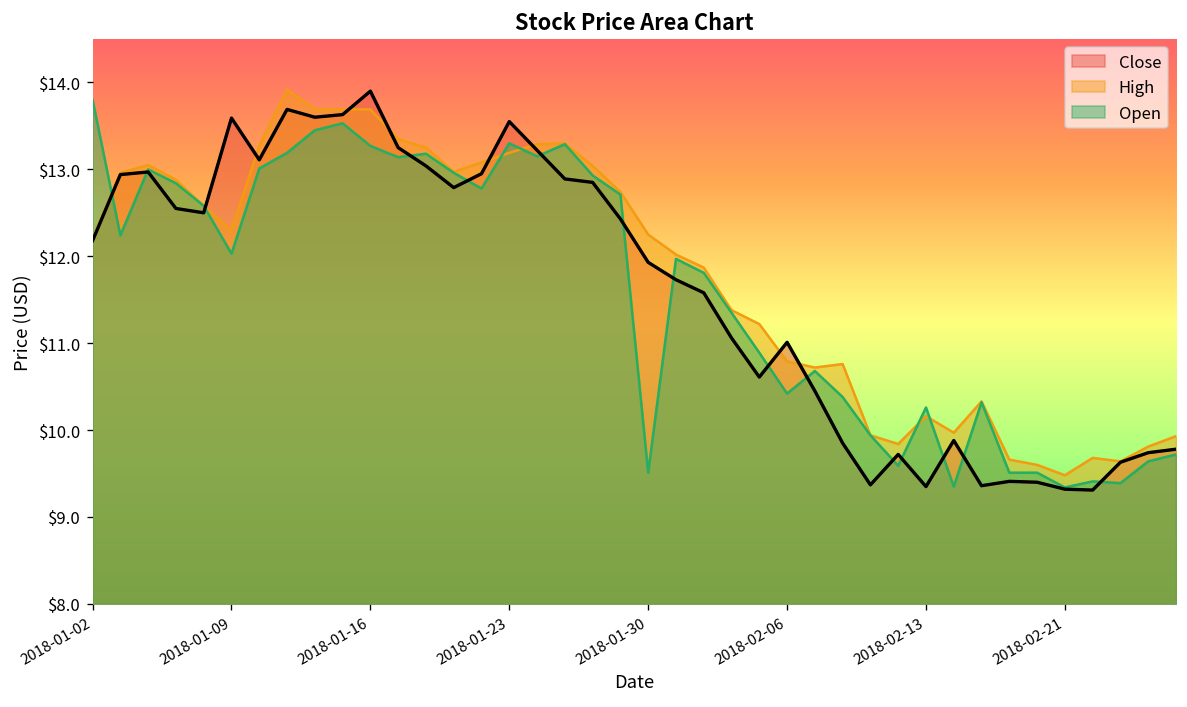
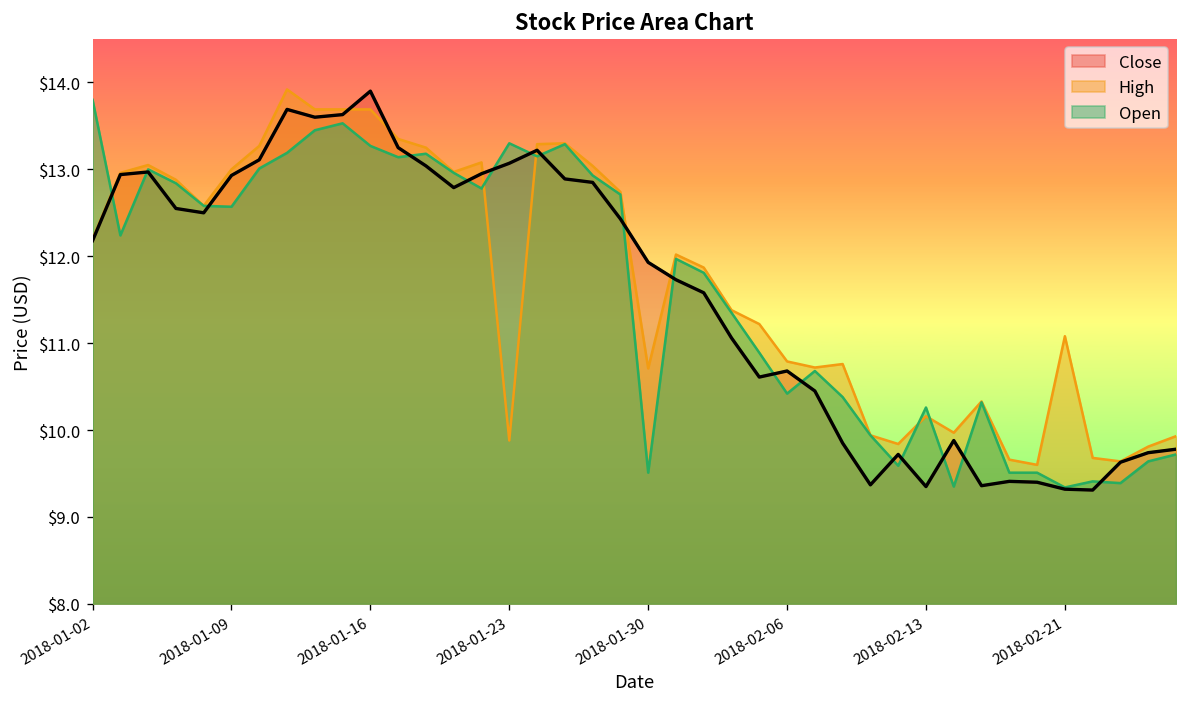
Close, 2018-01-09: $13.6 -> $12.9
High, 2018-01-09: $12.3 -> $13.0
Open, 2018-01-09: $12.0 -> $12.6
Close, 2018-01-23: $13.6 -> $13.1
High, 2018-01-23: $13.2 -> $9.9
High, 2018-01-30: $12.3 -> $10.7
Close, 2018-02-06: $11.0 -> $10.7
High, 2018-02-21: $9.5 -> $11.1
